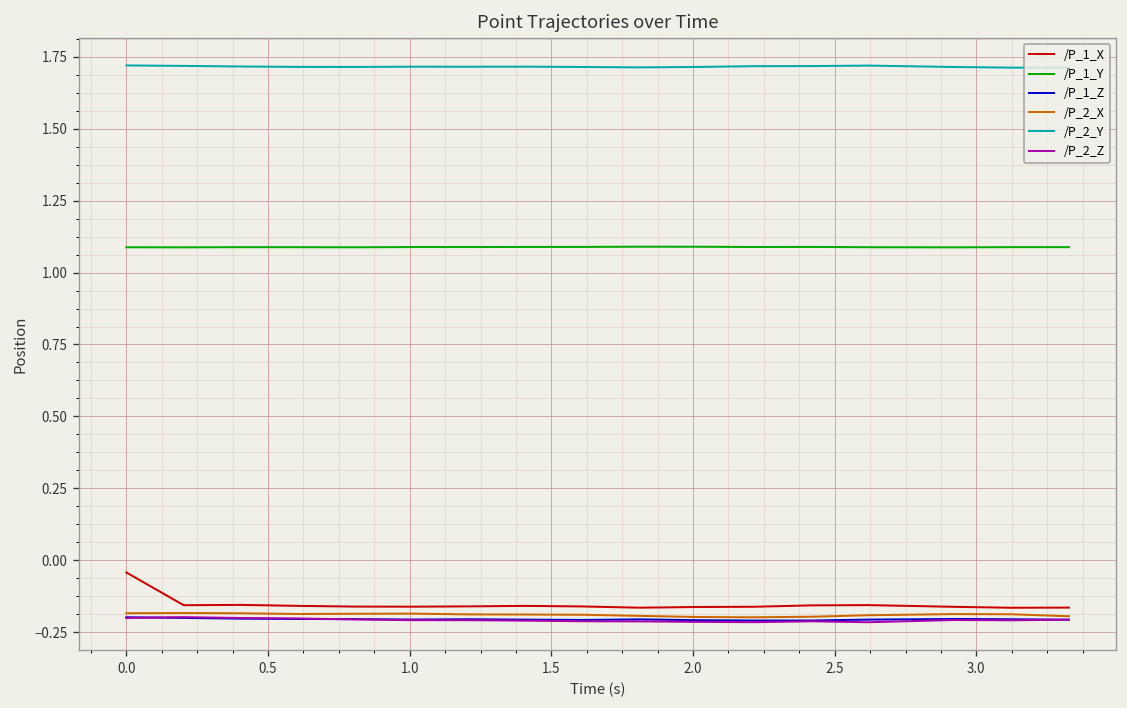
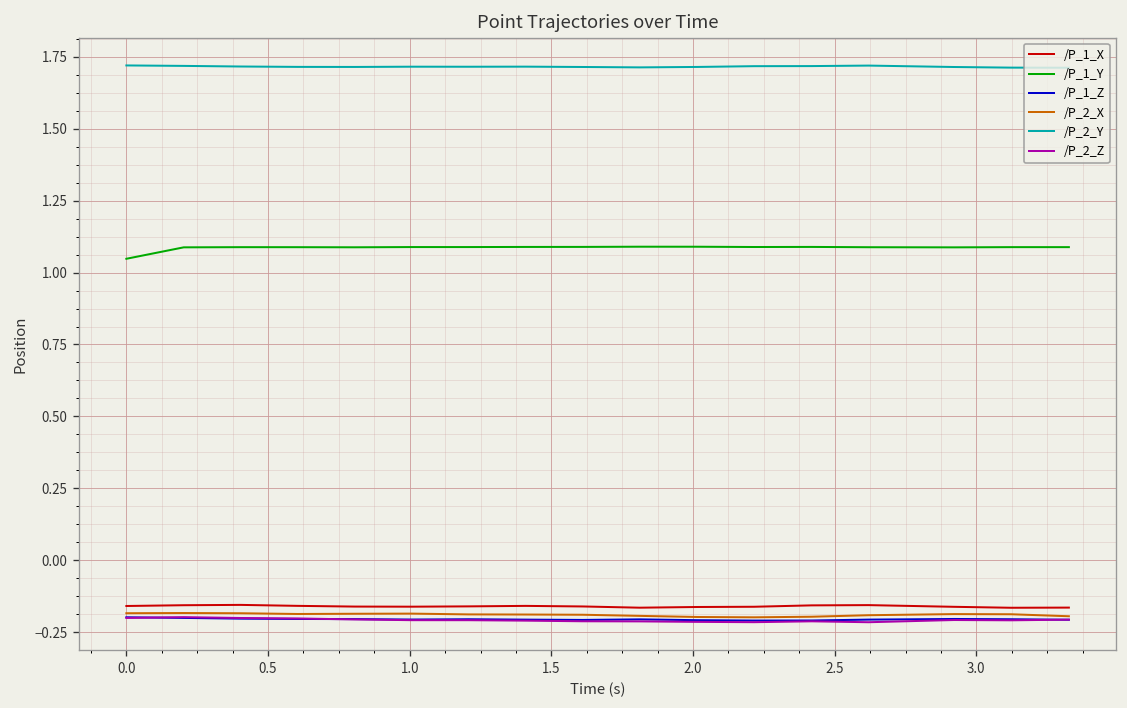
/P_1_X, 0.0: -0.04 -> -0.16
/P_1_Y, 0.0: 1.09 -> 1.05
